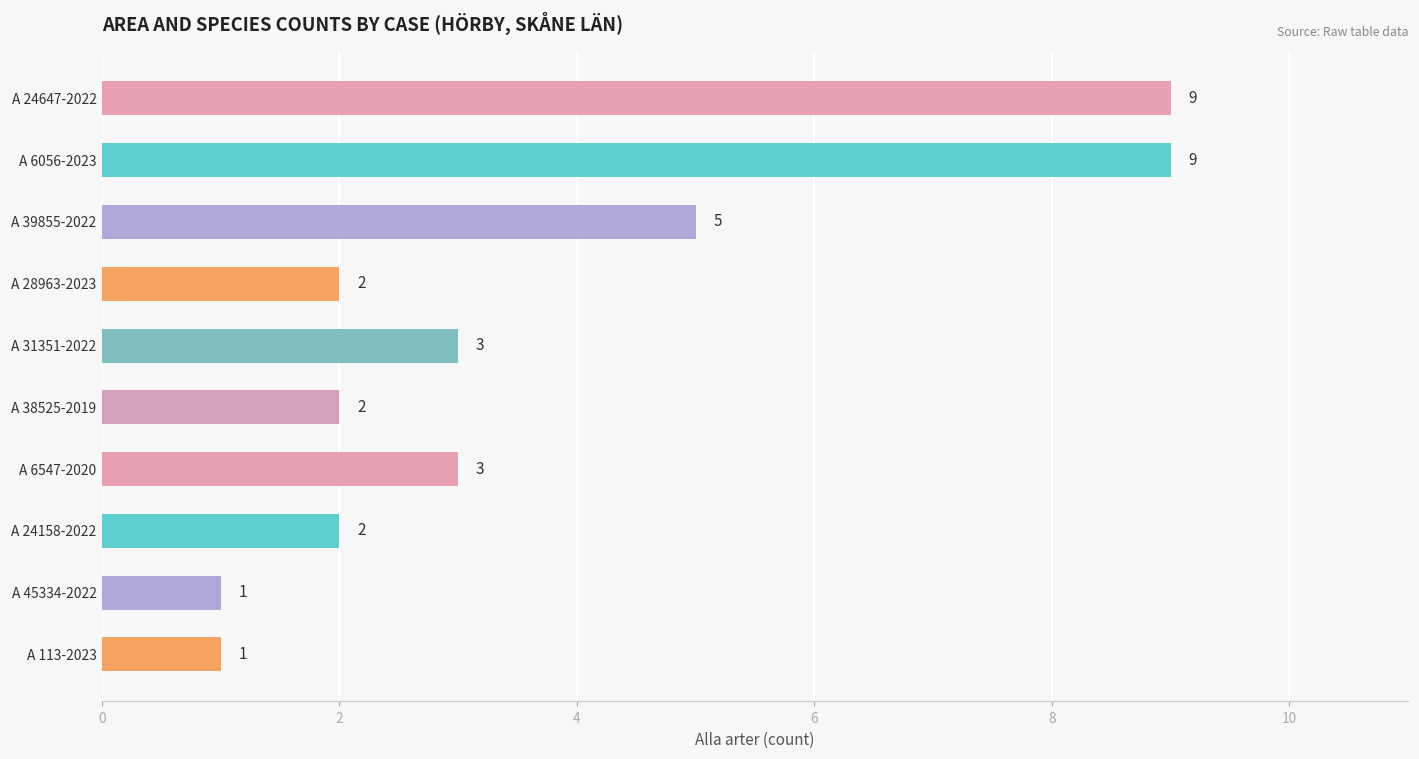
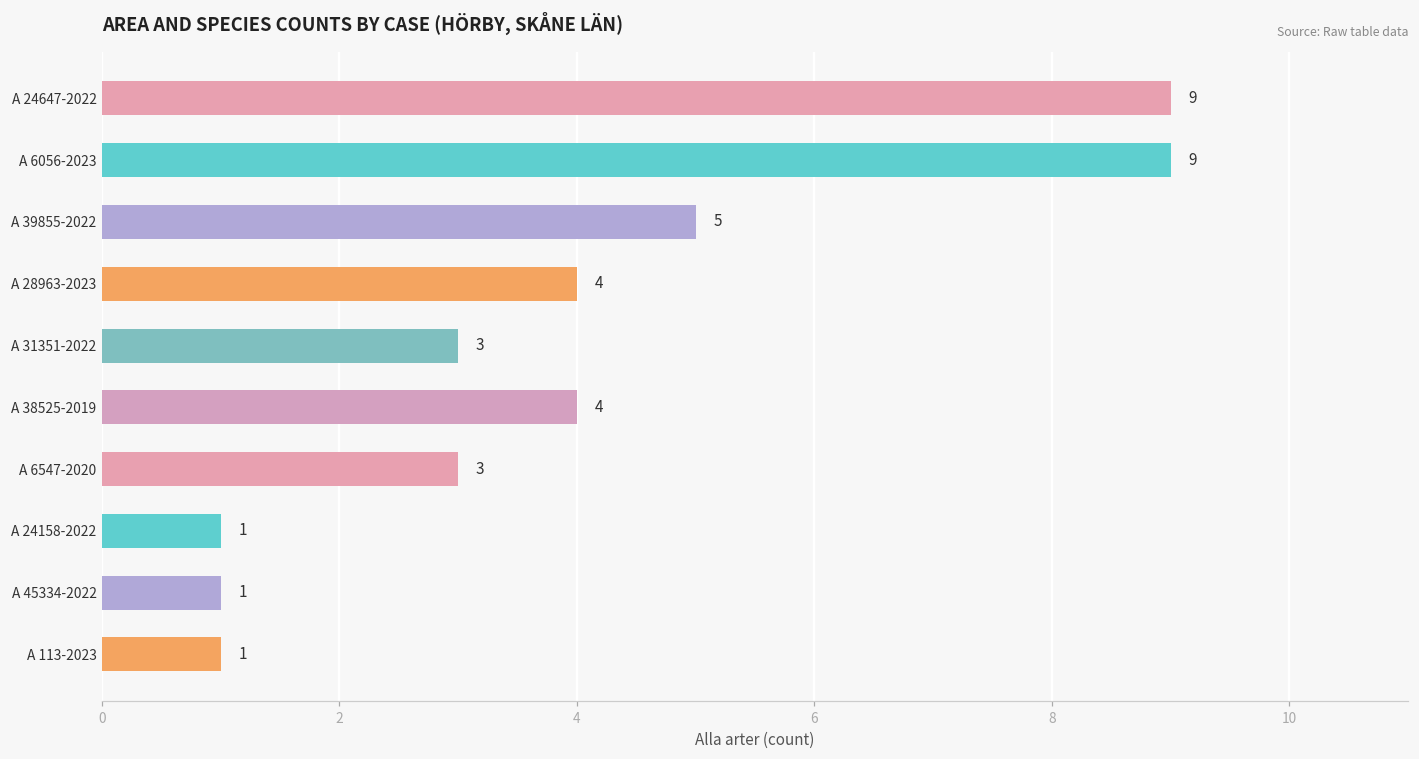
A 28963-2023: 2 -> 4
A 38525-2019: 2 -> 4
A 24158-2022: 2 -> 1
